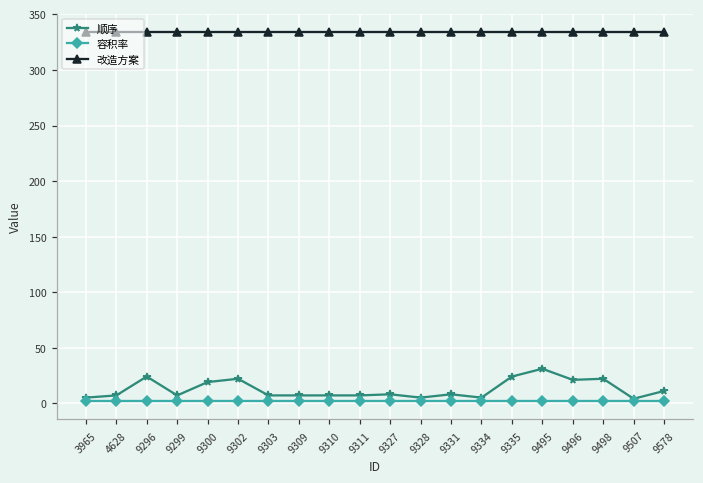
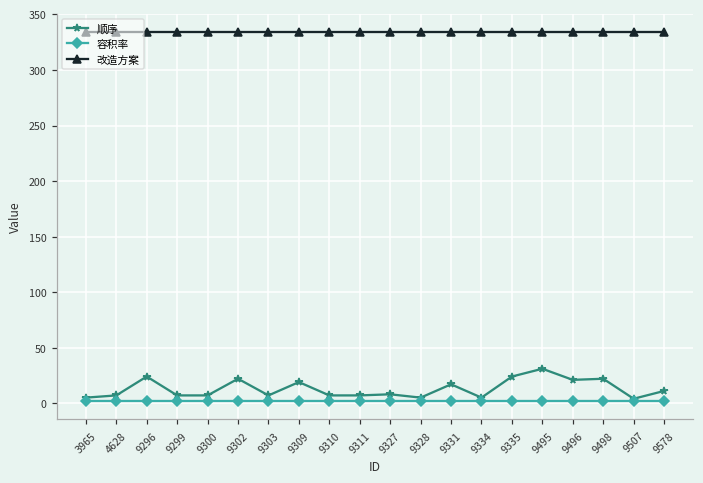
顺序, 9300: 19 -> 7
顺序, 9309: 7 -> 19
顺序, 9331: 8 -> 17
